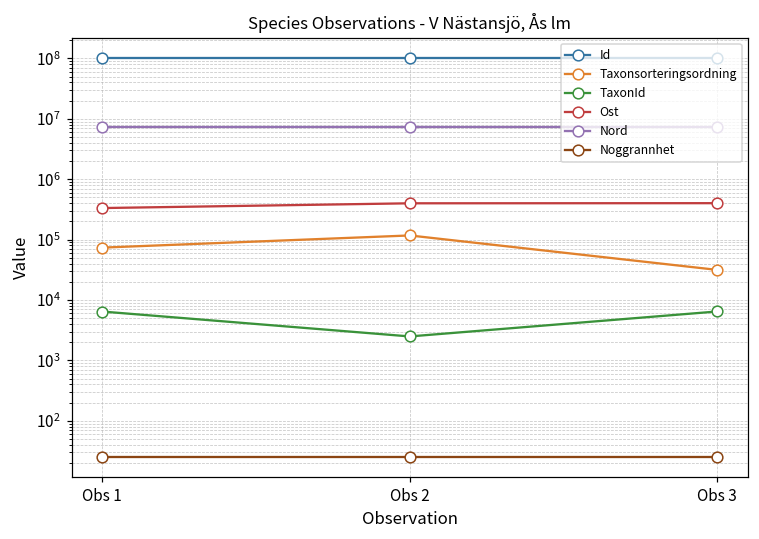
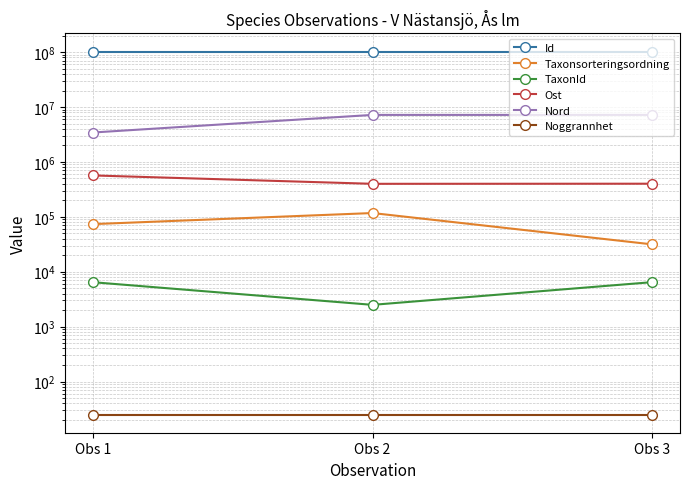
Ost, Obs 1: 300000 -> 600000
Nord, Obs 1: 7000000 -> 3000000
